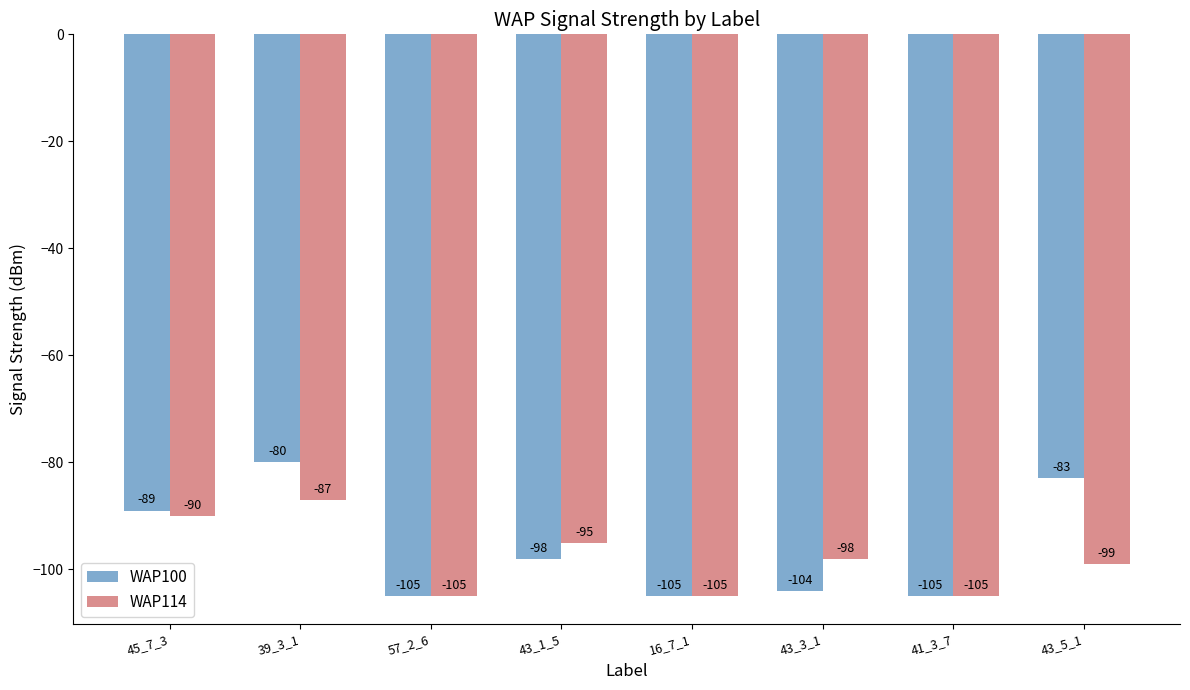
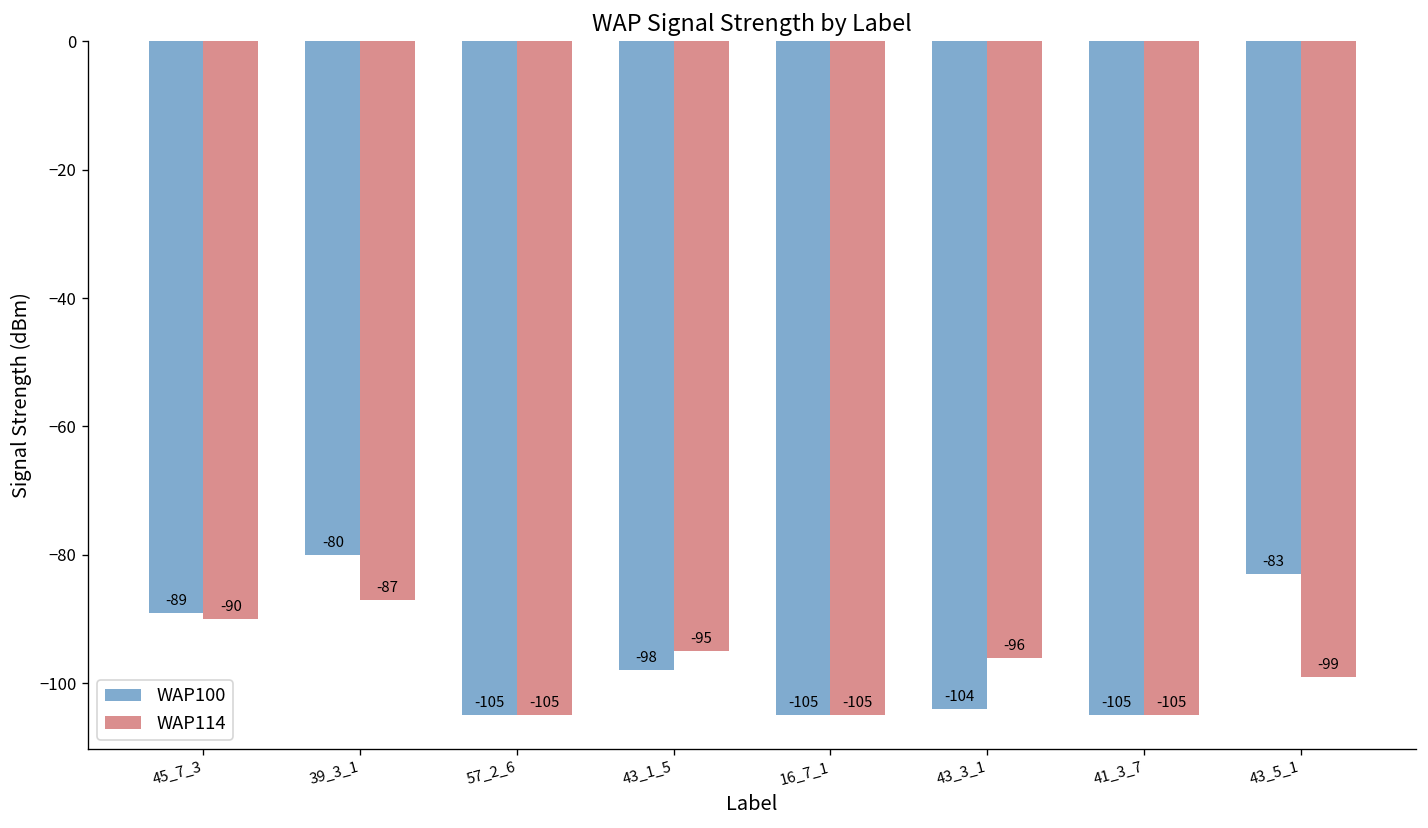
WAP114, 43_3_1: -98 -> -96
